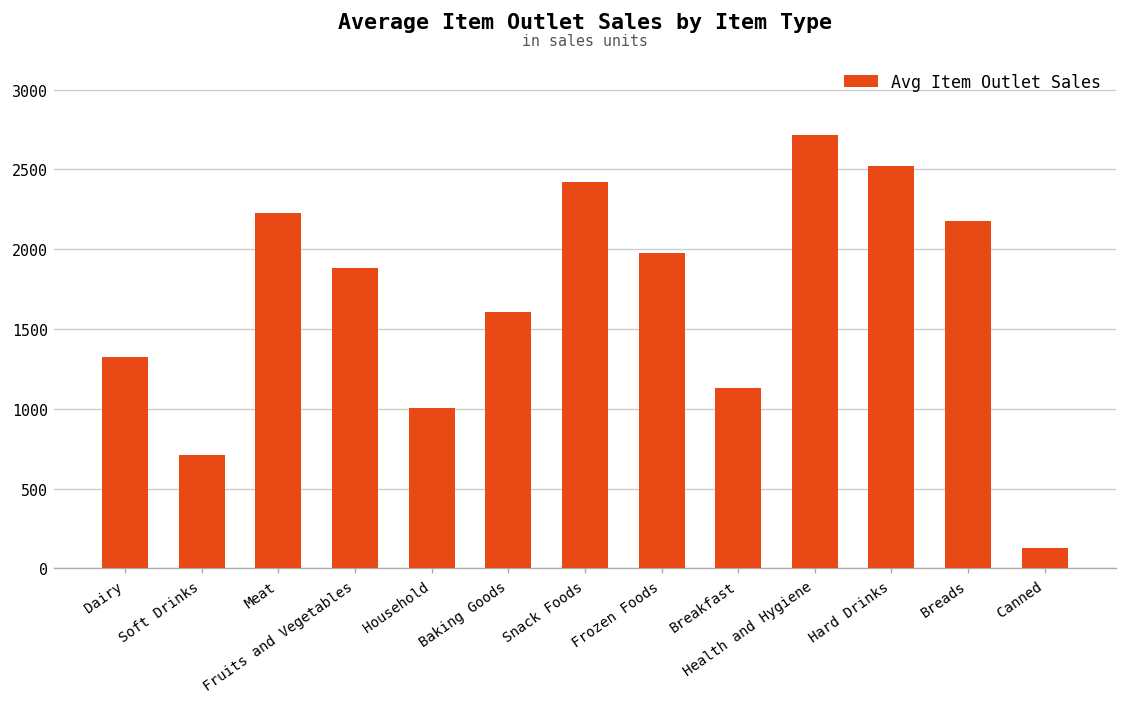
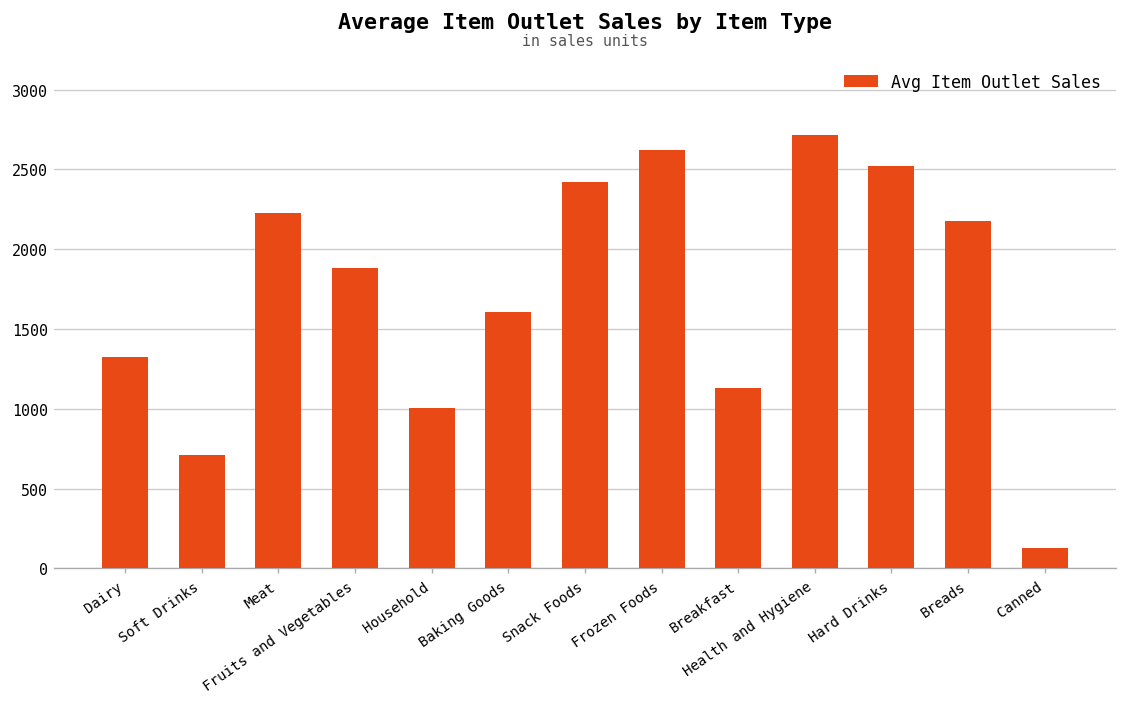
Frozen Foods: 1980 -> 2620
